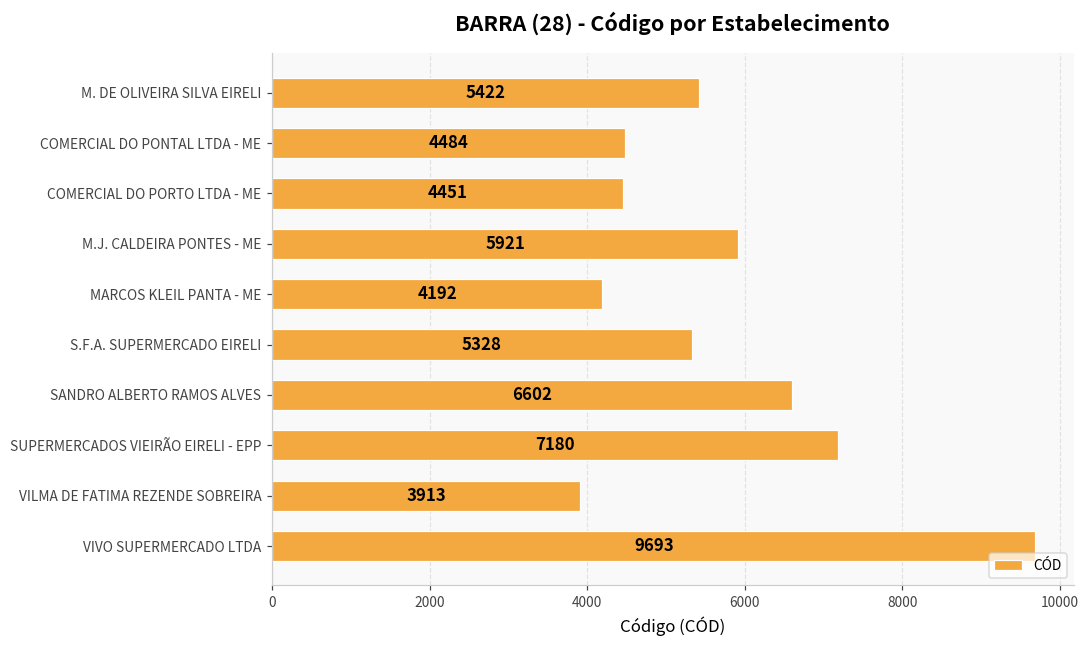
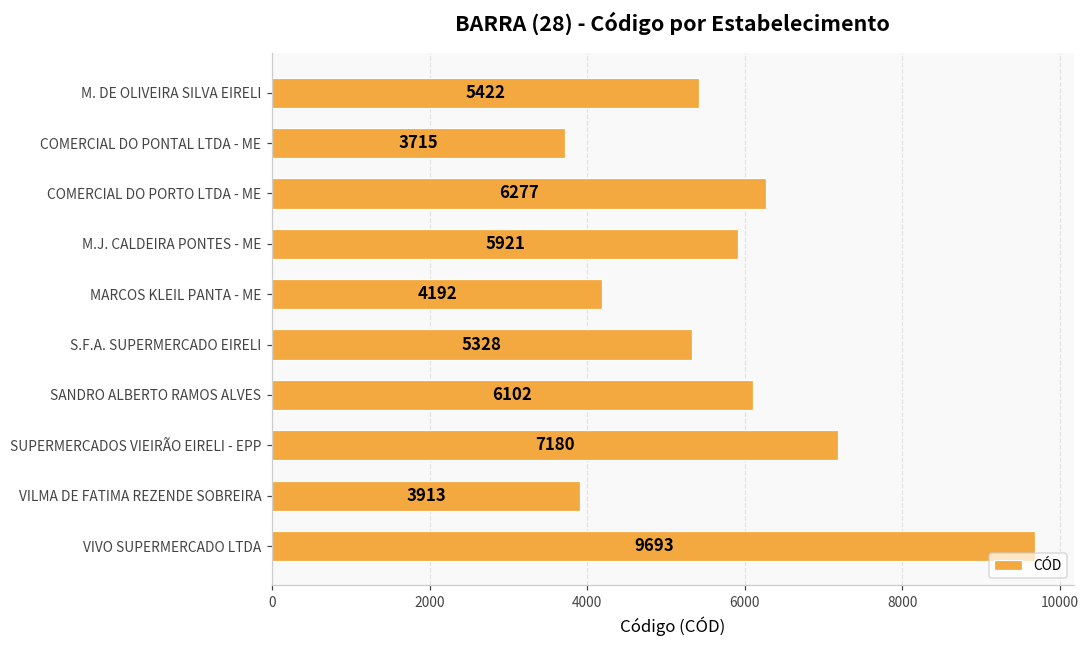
COMERCIAL DO PONTAL LTDA - ME: 4484 -> 3715
COMERCIAL DO PORTO LTDA - ME: 4451 -> 6277
SANDRO ALBERTO RAMOS ALVES: 6602 -> 6102
